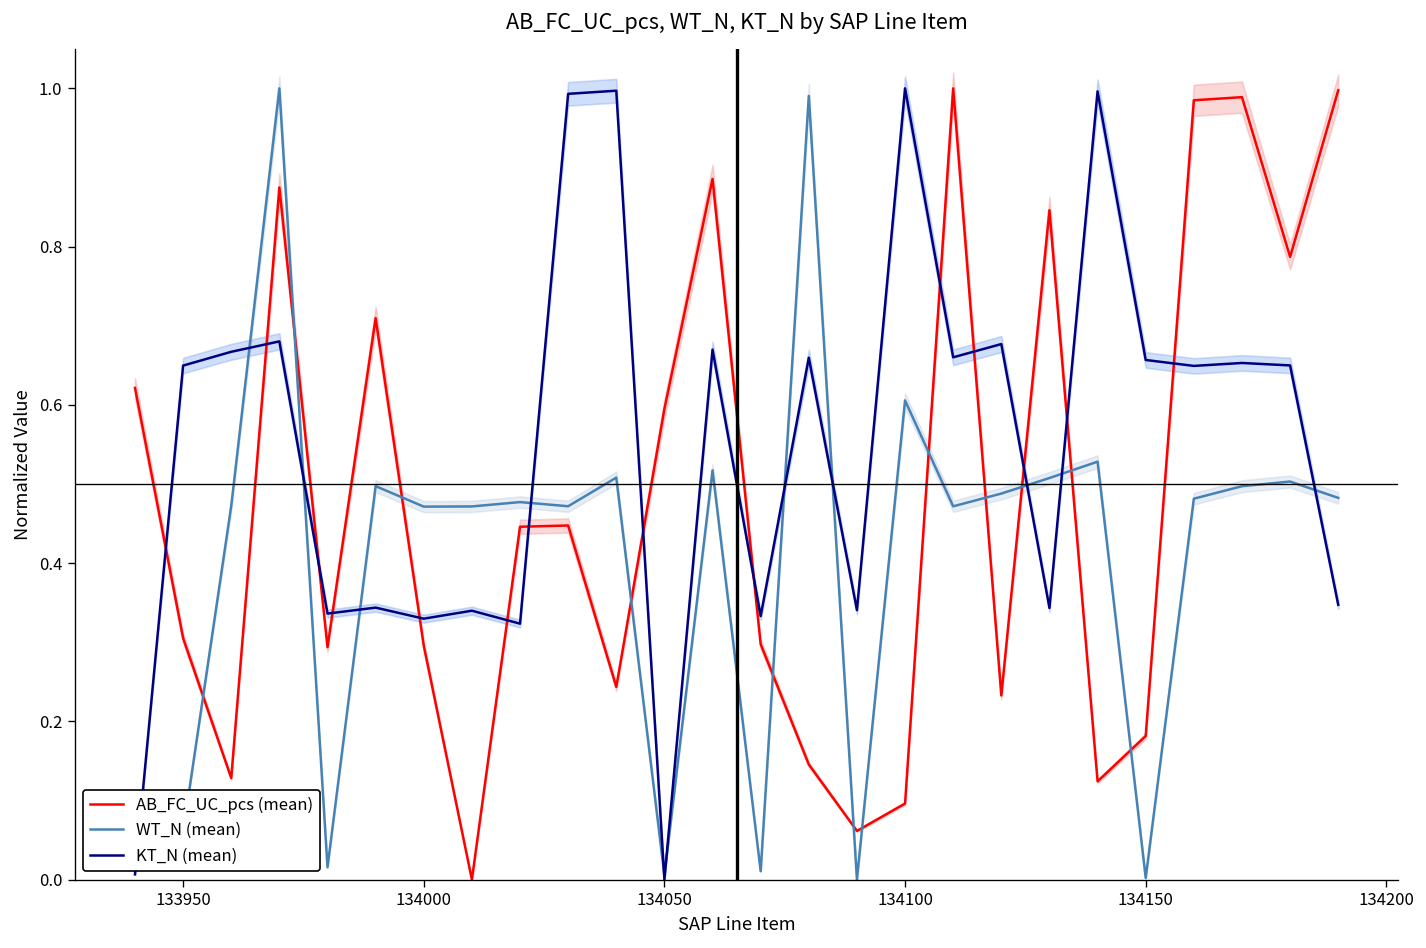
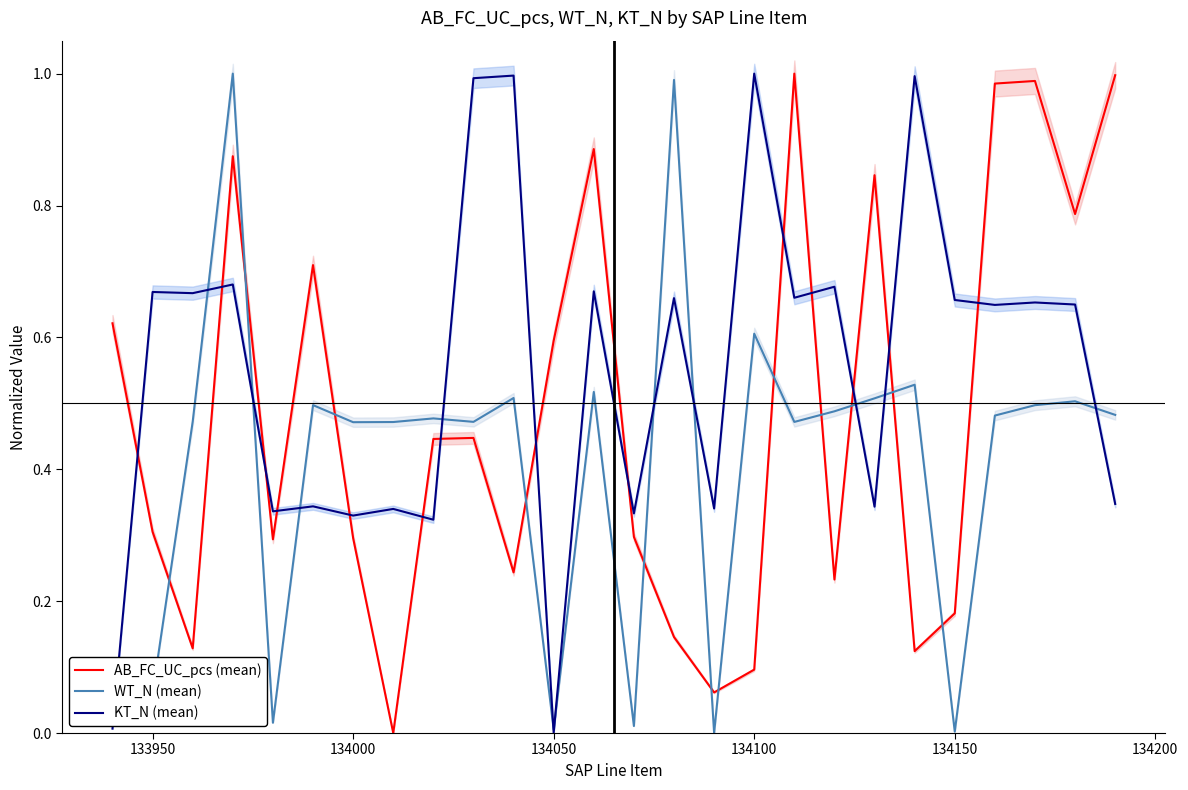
KT_N (mean), 133950: 0.65 -> 0.67
